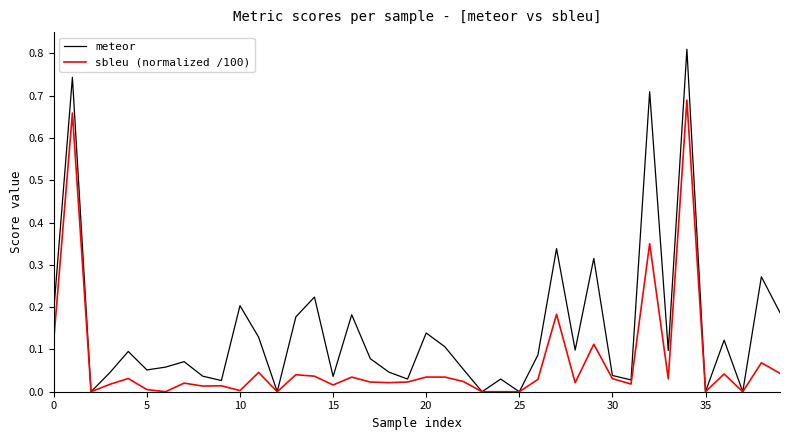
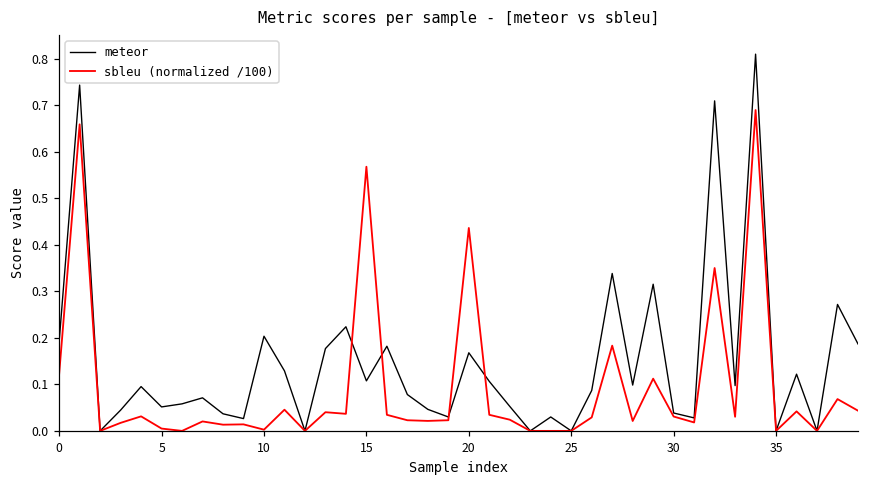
meteor, 15: 0.04 -> 0.11
sbleu (normalized /100), 15: 0.02 -> 0.57
meteor, 20: 0.14 -> 0.17
sbleu (normalized /100), 20: 0.03 -> 0.44
